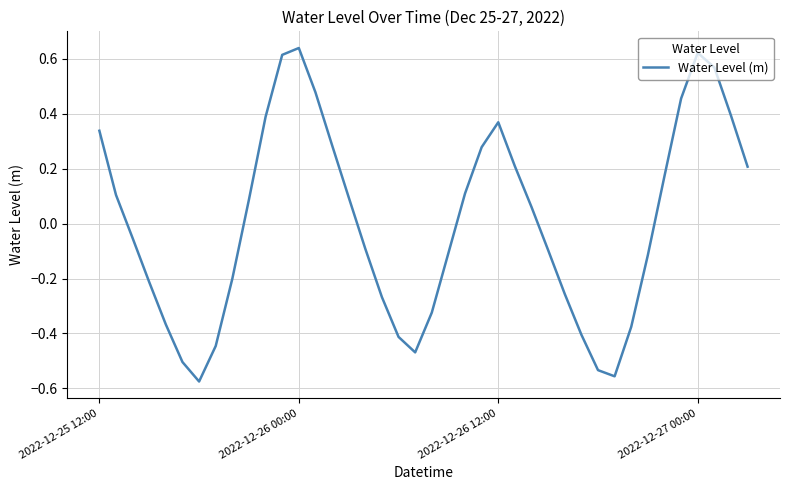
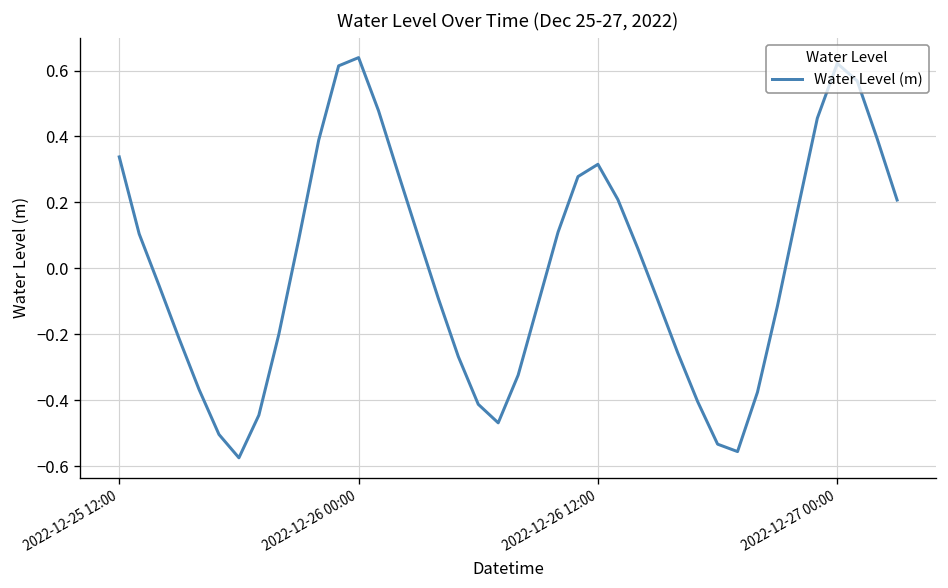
2022-12-26 12:00: 0.37 -> 0.32
